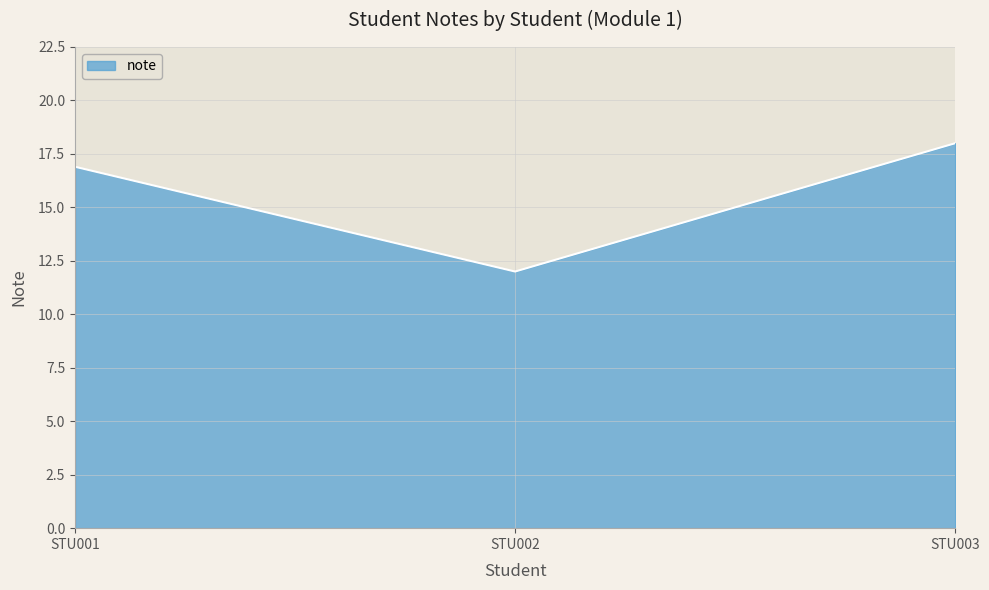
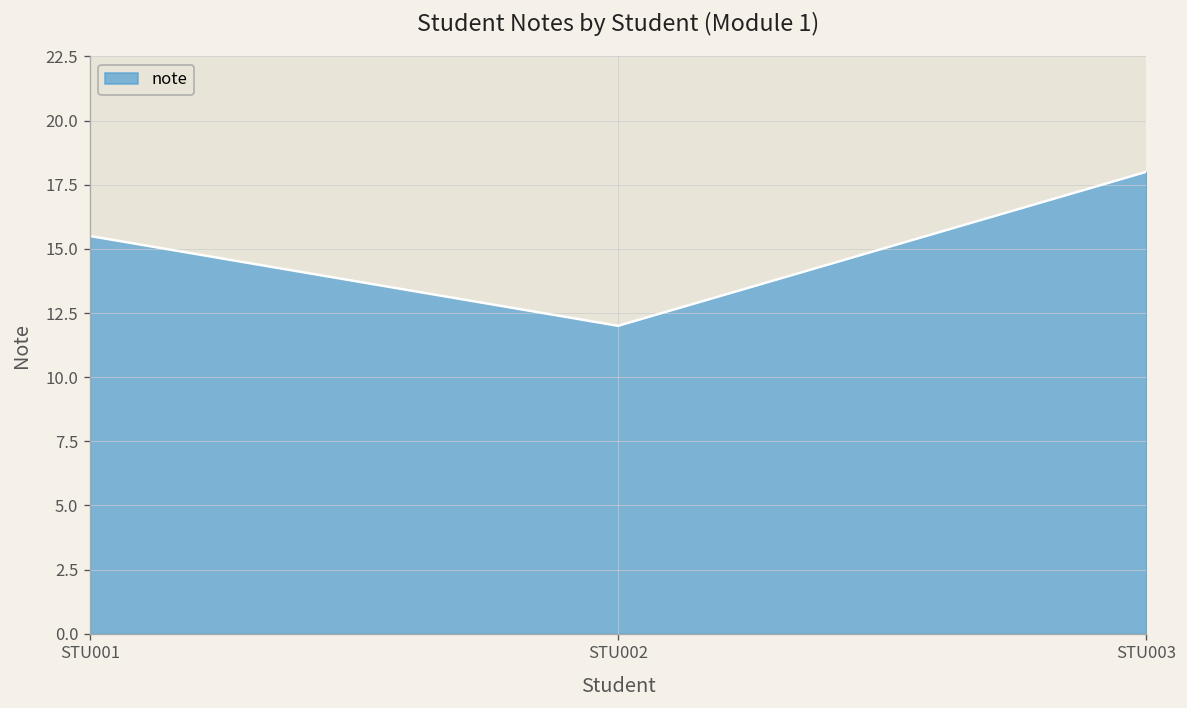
STU001: 16.9 -> 15.5
